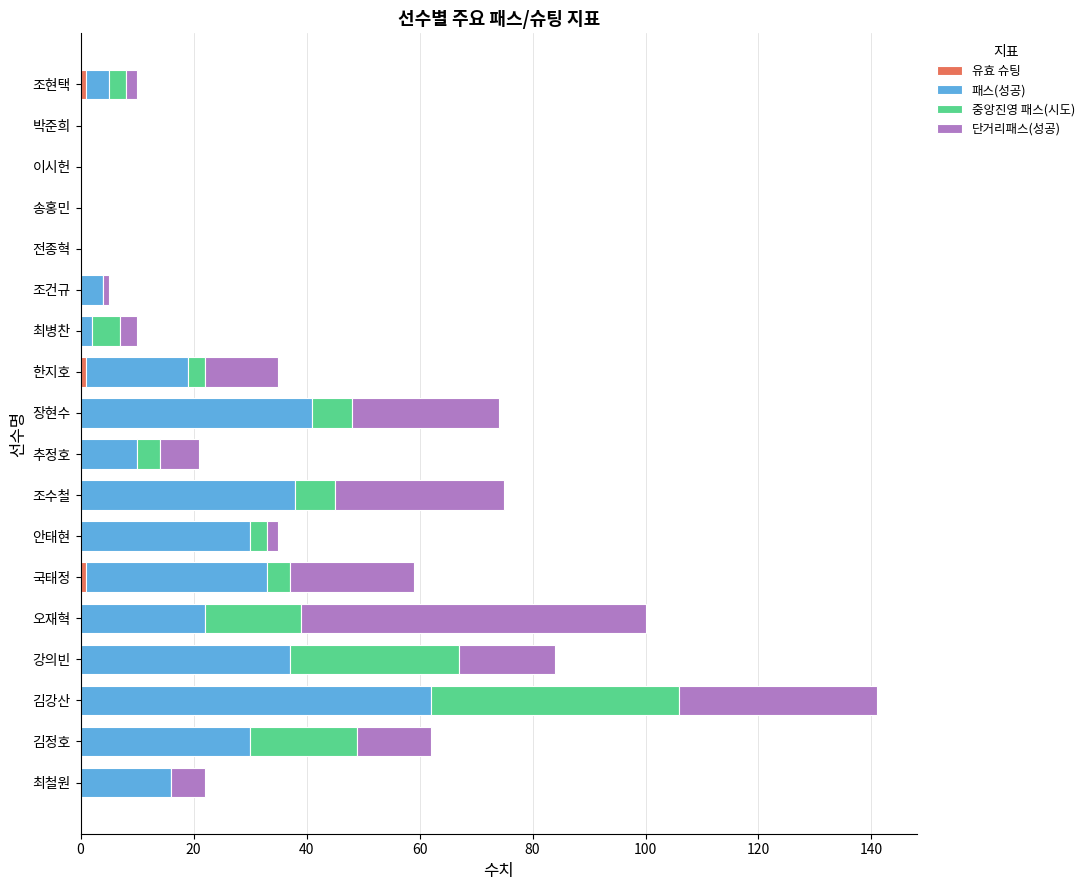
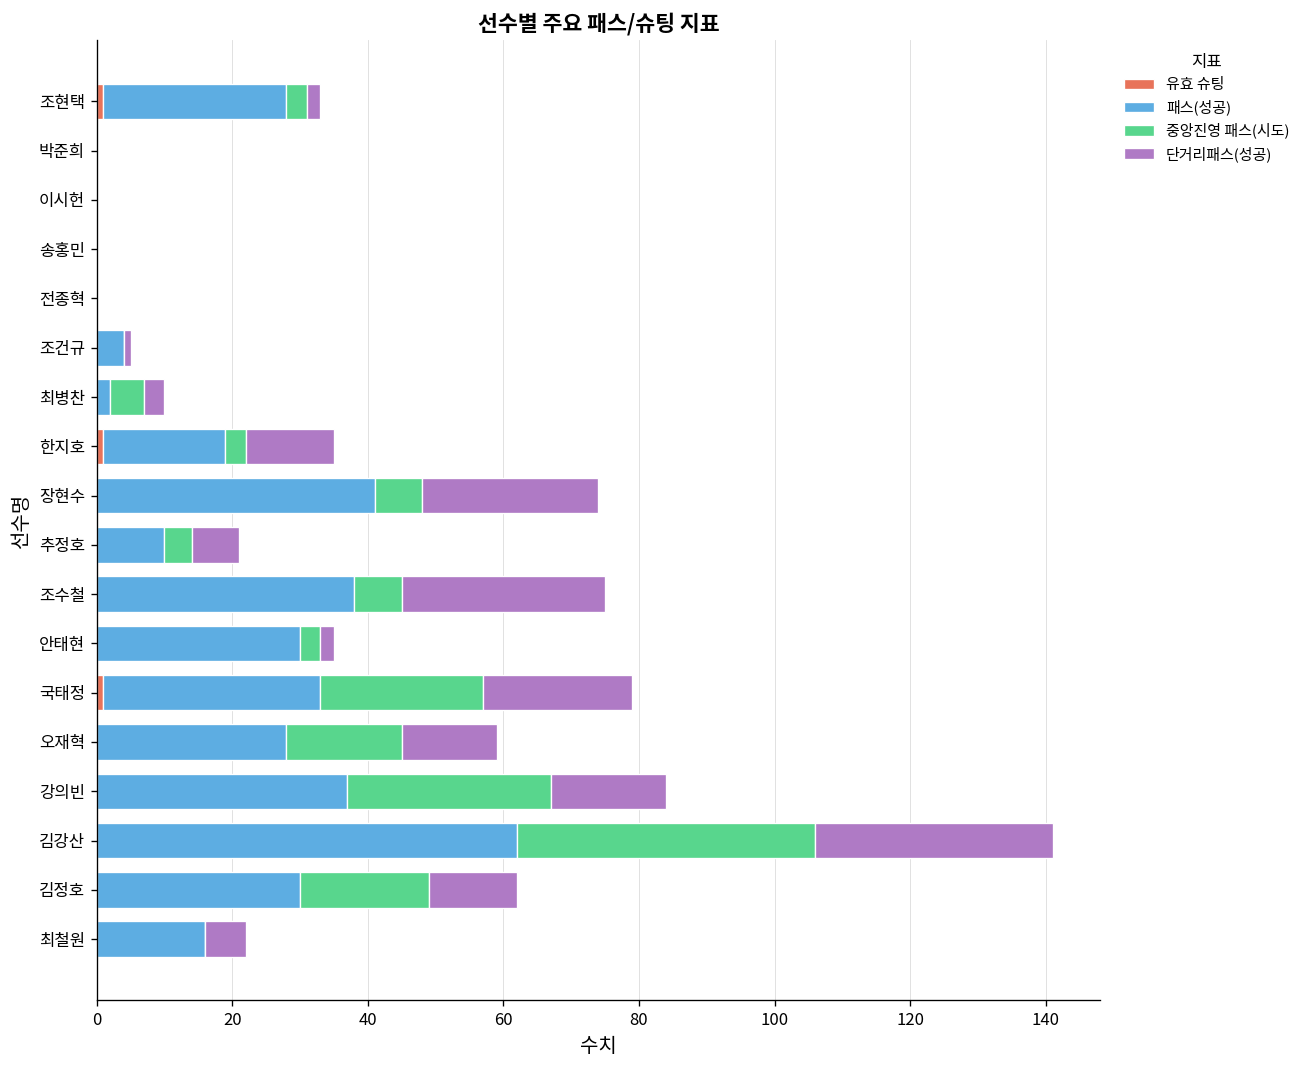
패스(성공), 조현택: 4 -> 27
중앙진영 패스(시도), 국태정: 4 -> 24
패스(성공), 오재혁: 22 -> 28
단거리패스(성공), 오재혁: 61 -> 14
